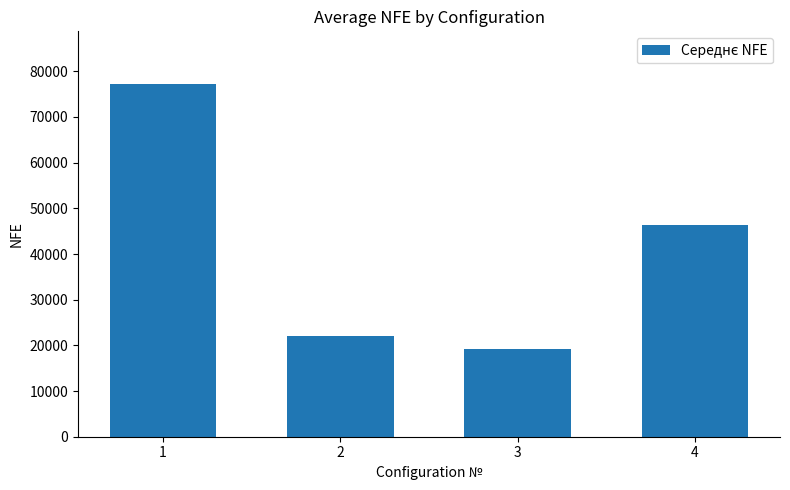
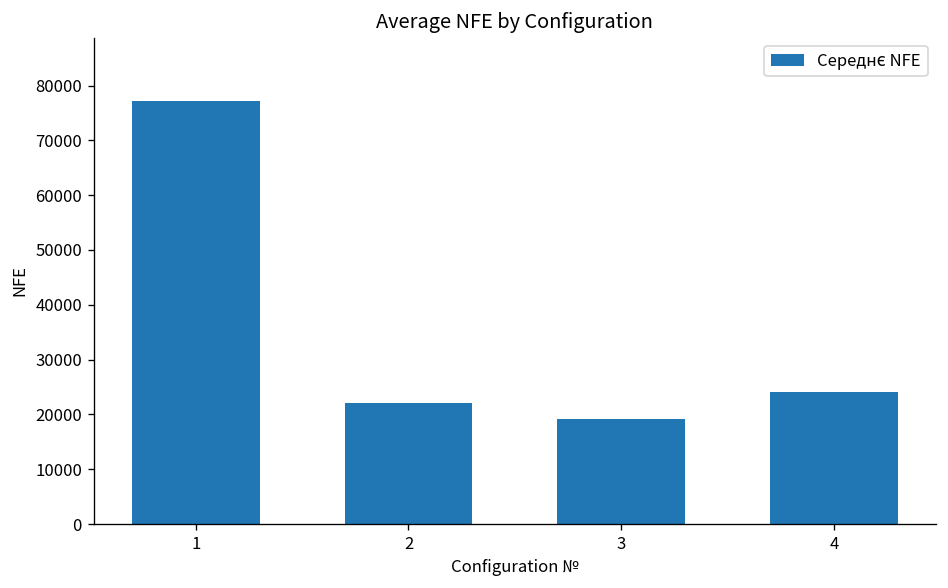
4: 46000 -> 24000
